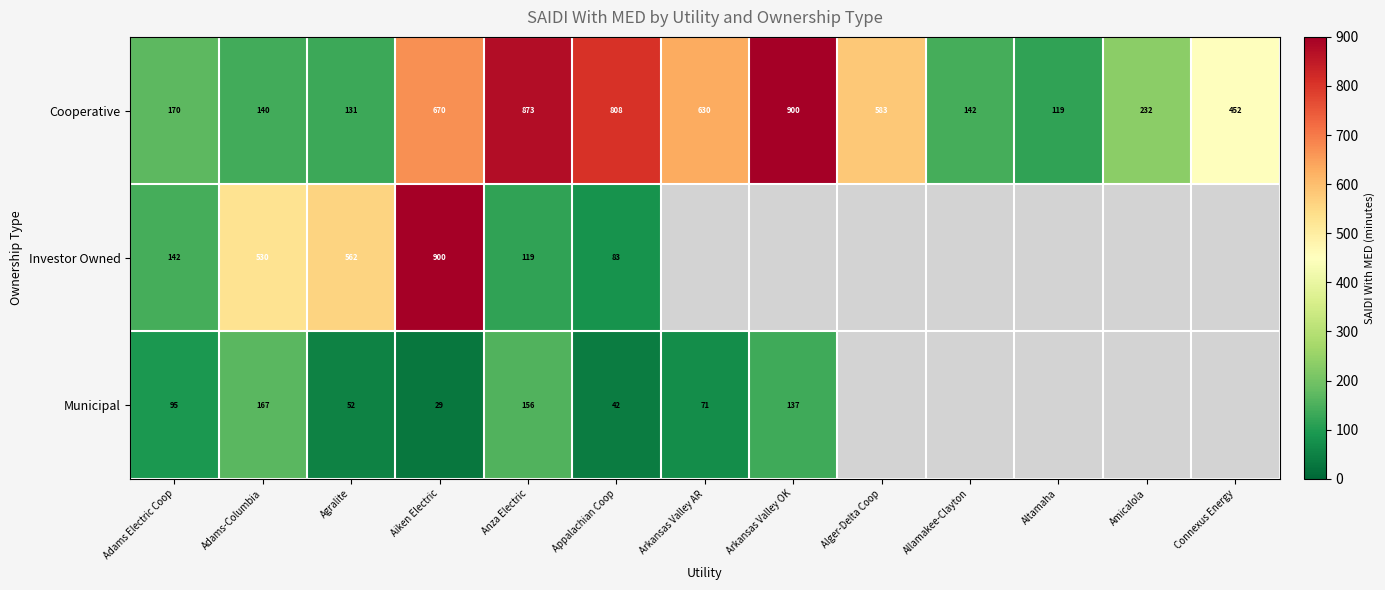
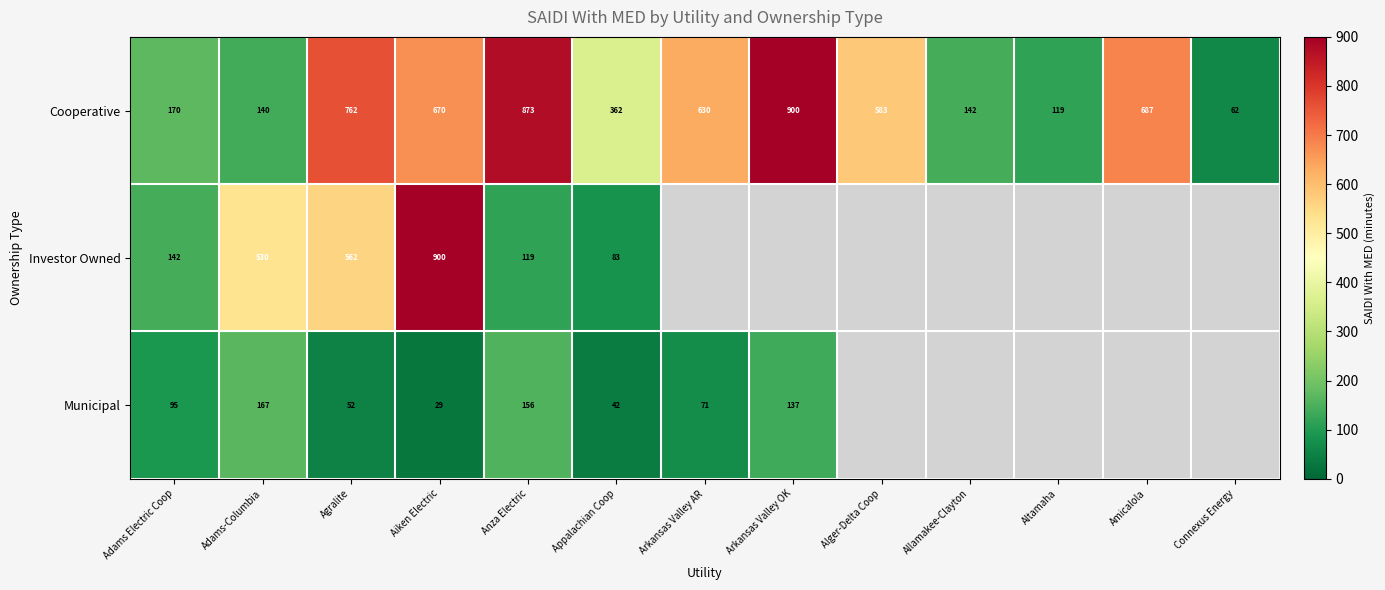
Cooperative, Agralite: 131 -> 762
Cooperative, Appalachian Coop: 808 -> 362
Cooperative, Amicalola: 232 -> 687
Cooperative, Connexus Energy: 452 -> 62
